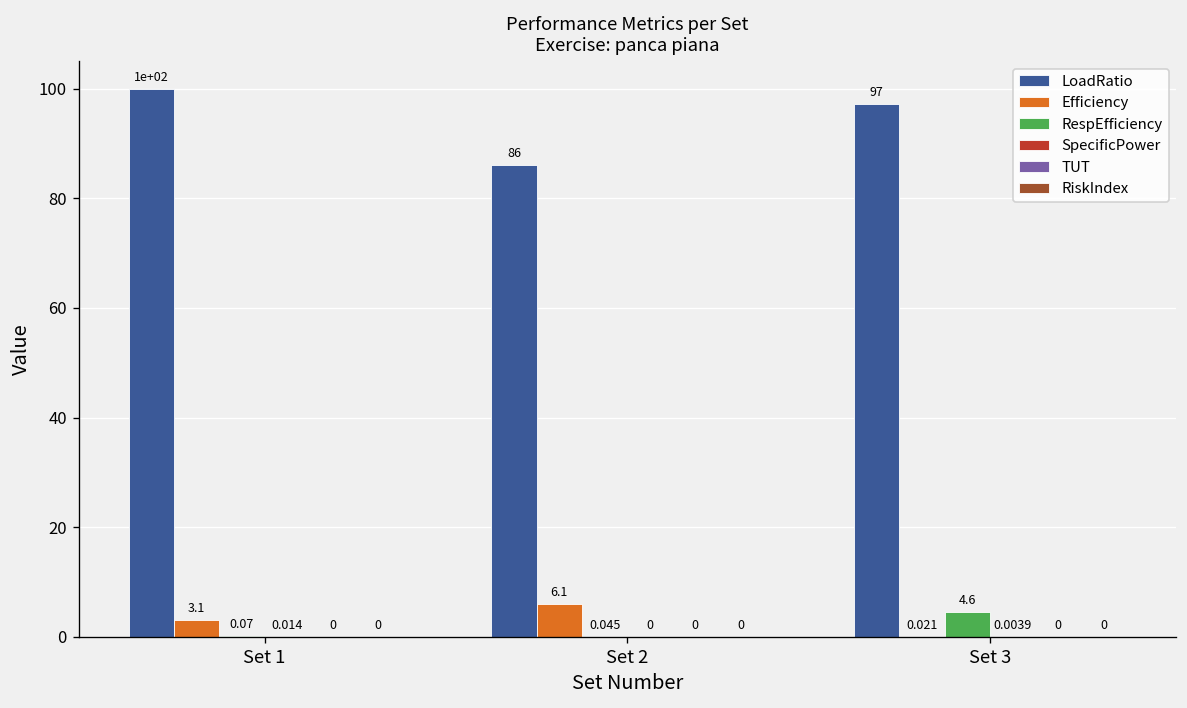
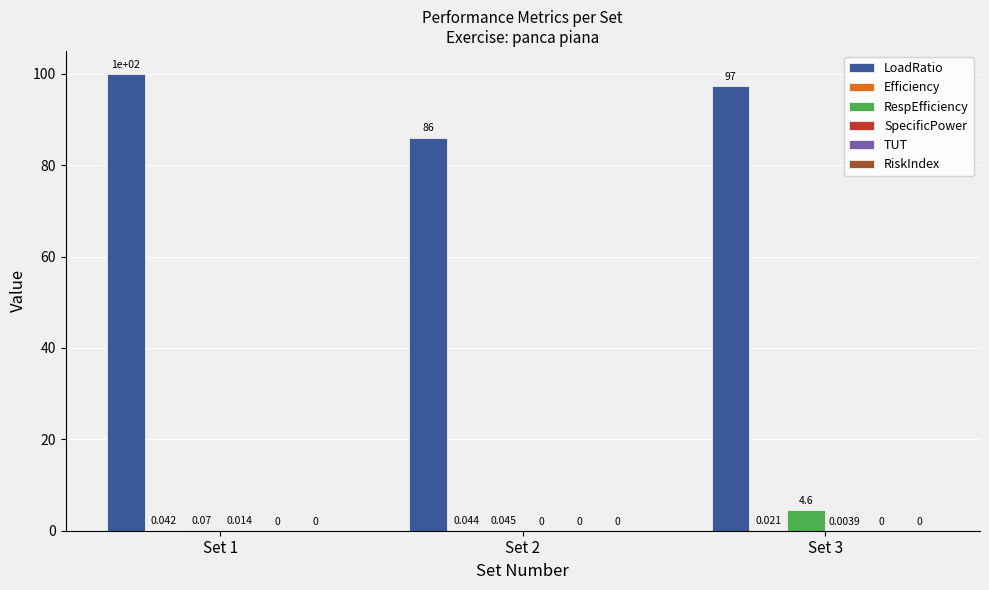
Efficiency, Set 1: 3.1 -> 0.042
Efficiency, Set 2: 6.1 -> 0.044
